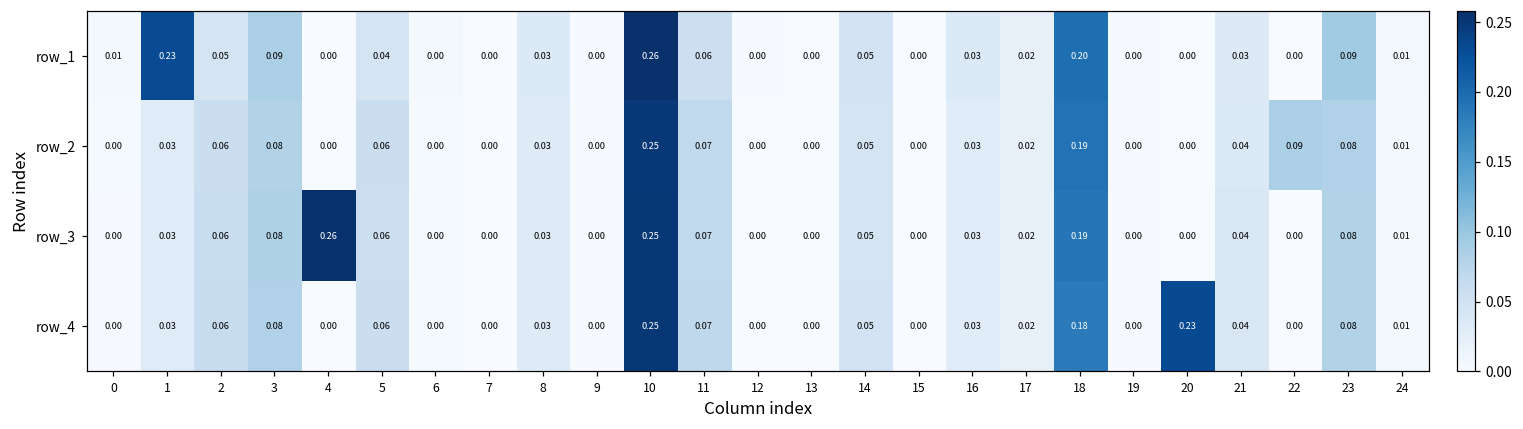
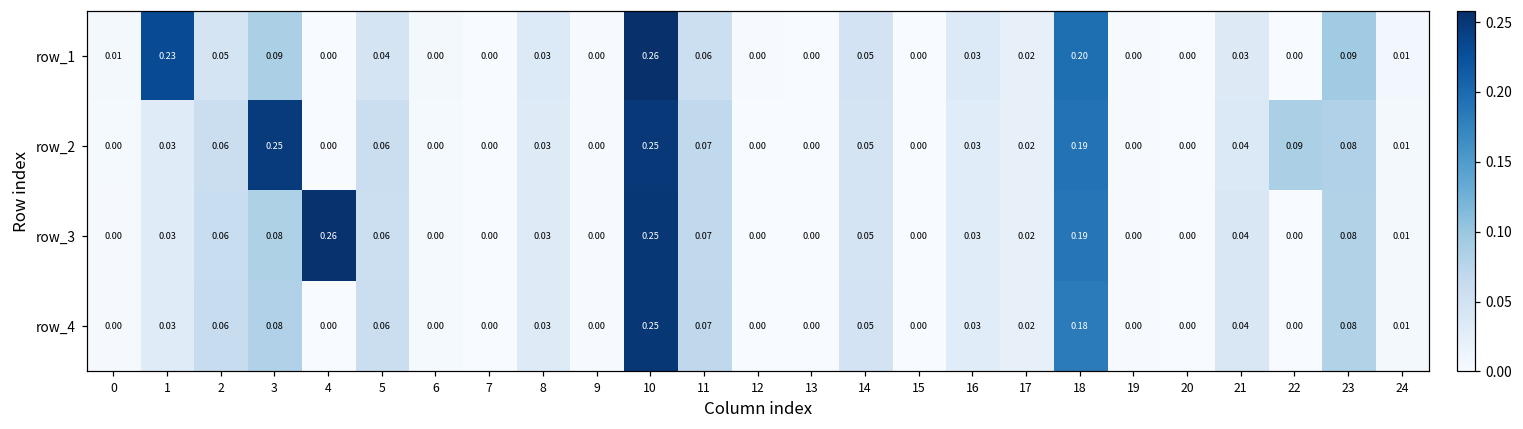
row_2, 3: 0.08 -> 0.25
row_4, 20: 0.23 -> 0.00
